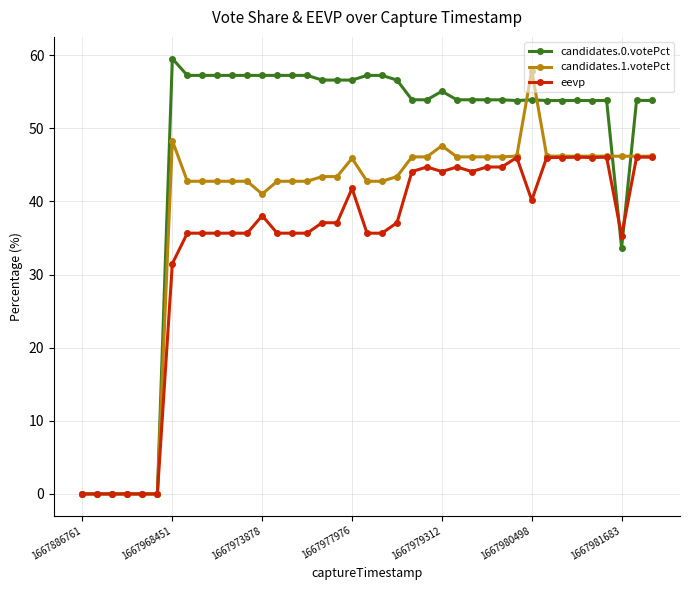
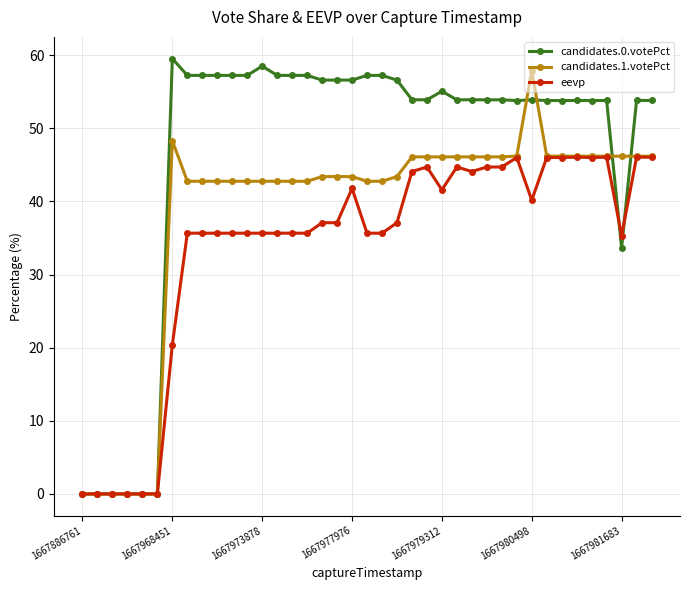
eevp, 1667968451: 32 -> 20
candidates.0.votePct, 1667973878: 57 -> 59
candidates.1.votePct, 1667973878: 41 -> 43
eevp, 1667973878: 38 -> 36
candidates.1.votePct, 1667977976: 46 -> 43
candidates.1.votePct, 1667979312: 48 -> 46
eevp, 1667979312: 44 -> 42
